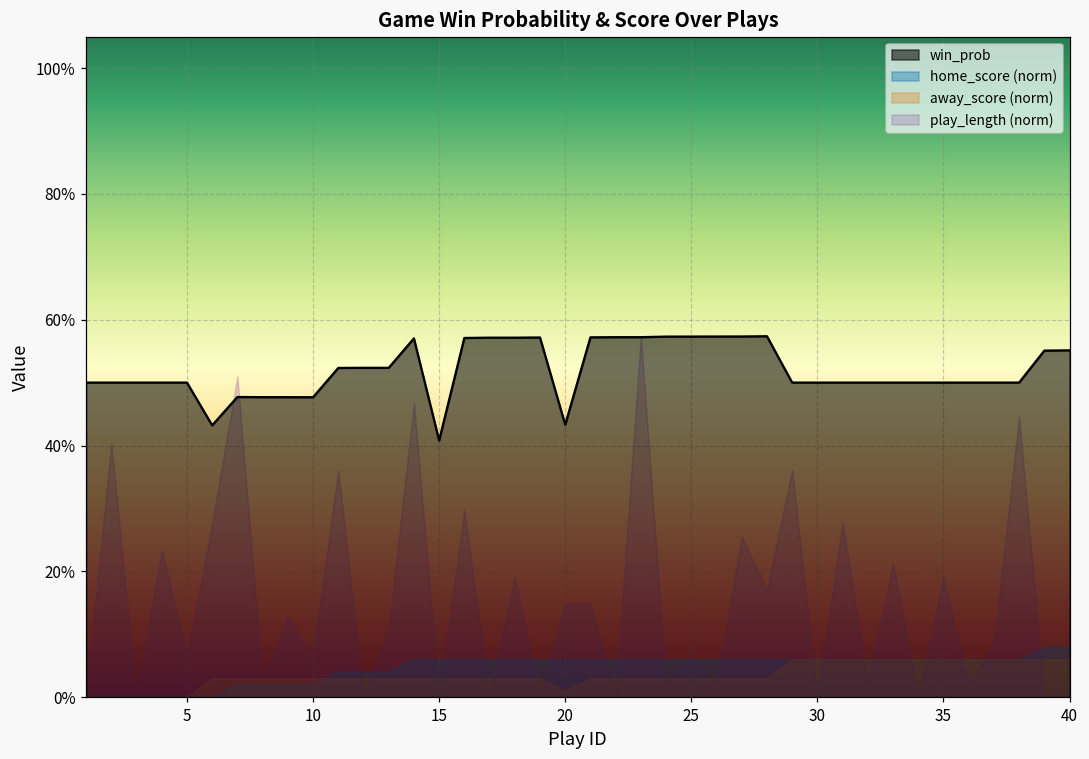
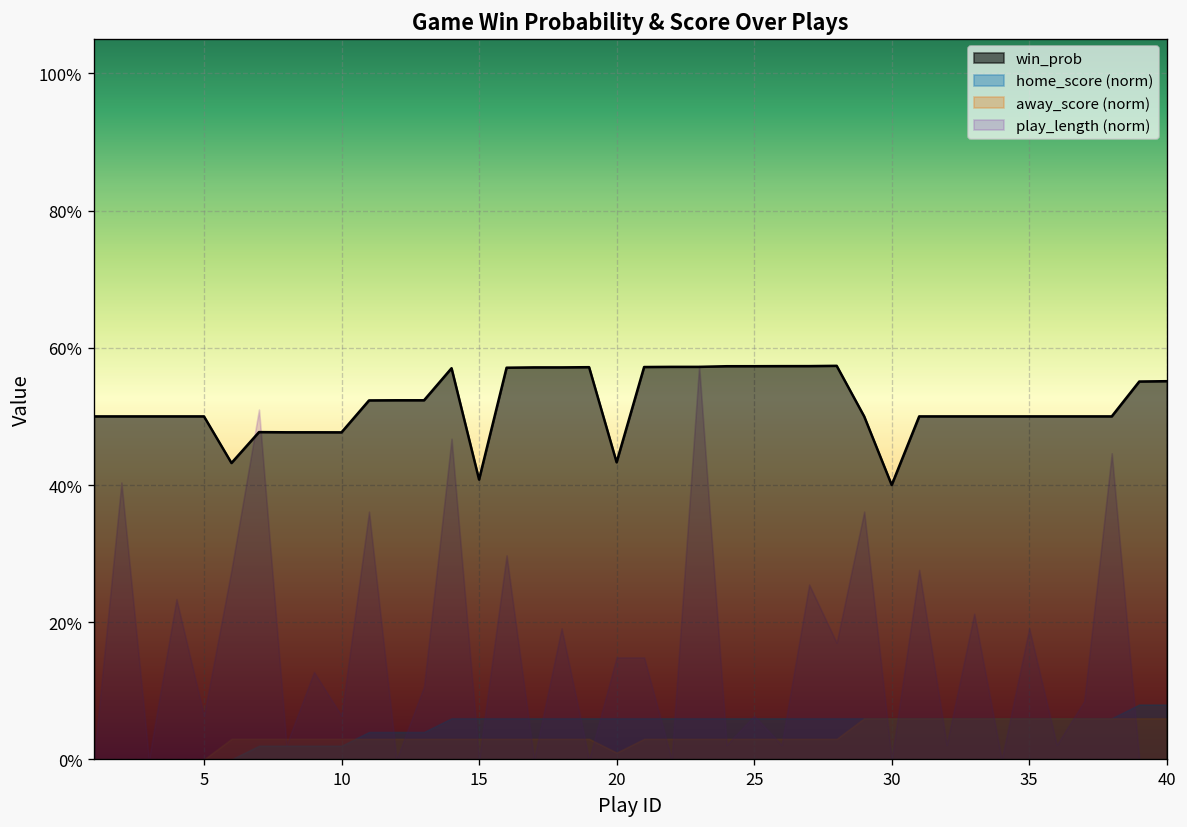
win_prob, 30: 50% -> 40%
